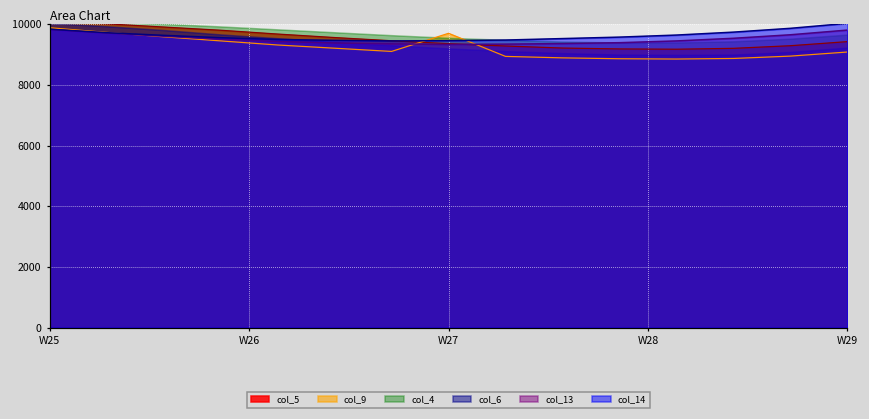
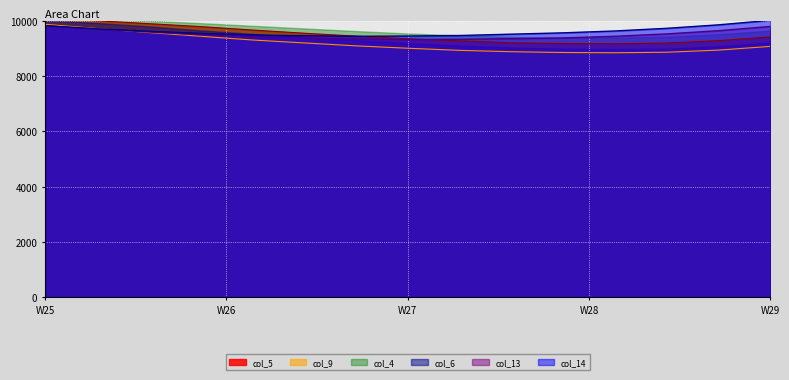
col_9, W27: 9700 -> 9000
